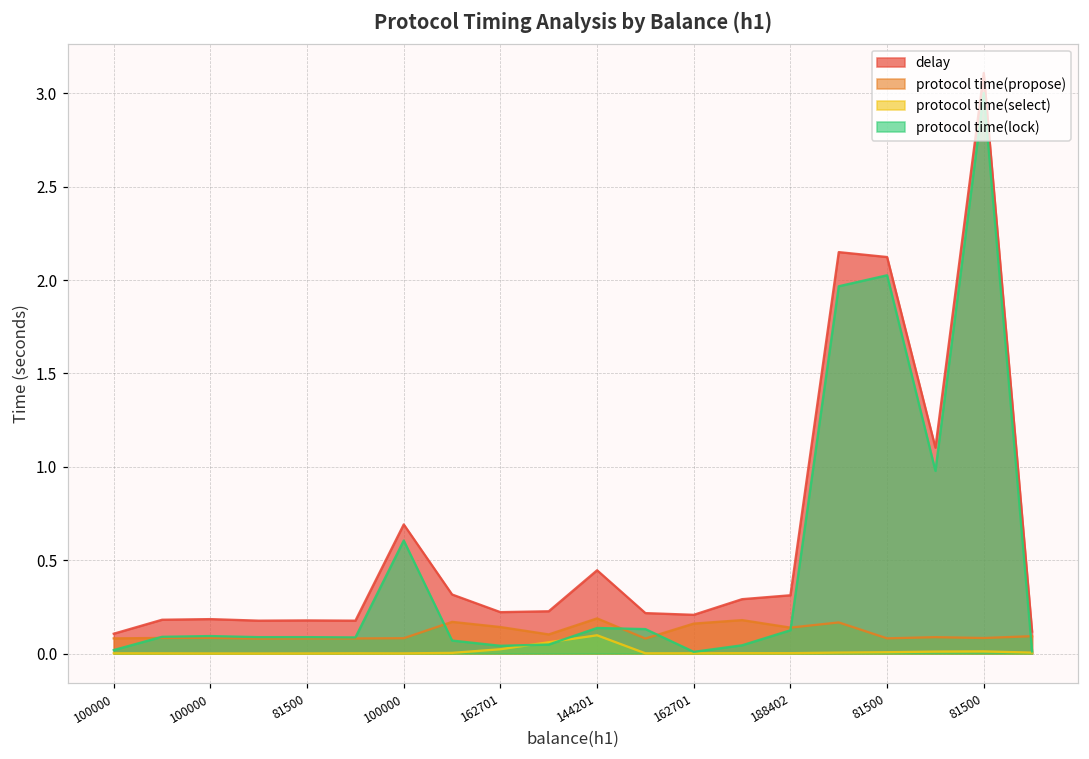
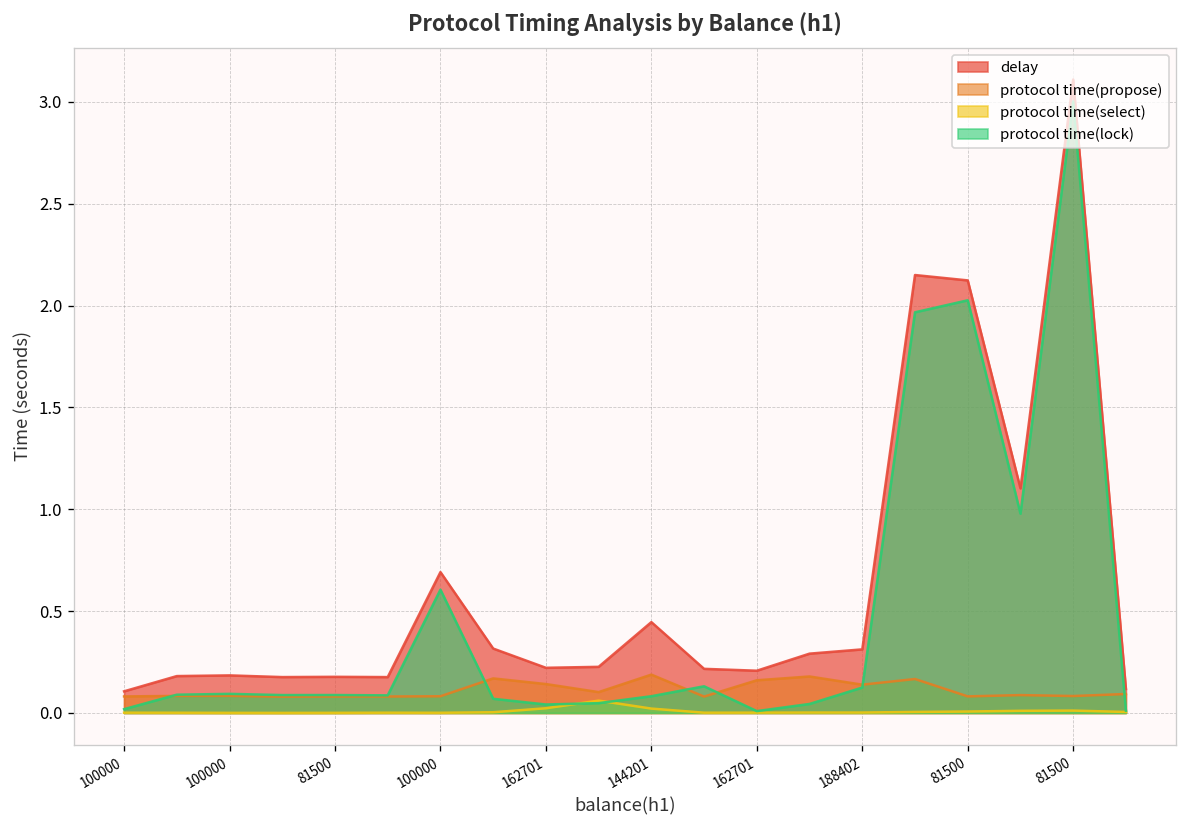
protocol time(select), 144201: 0.10 -> 0.02
protocol time(lock), 144201: 0.14 -> 0.08
